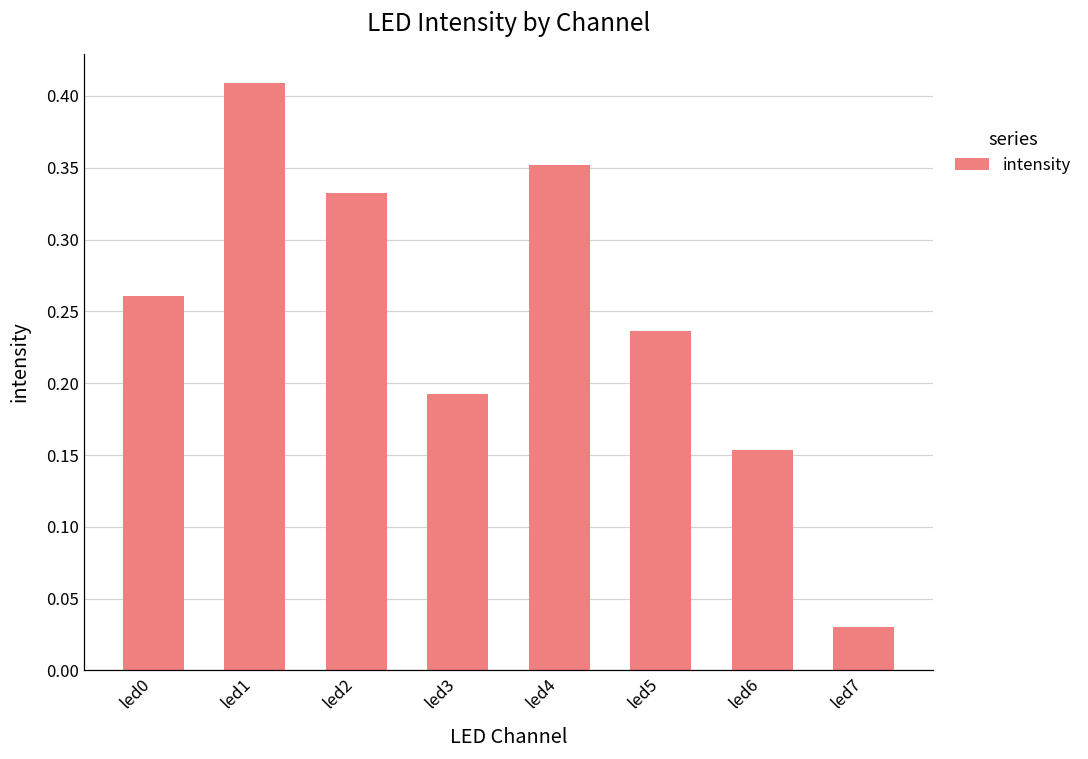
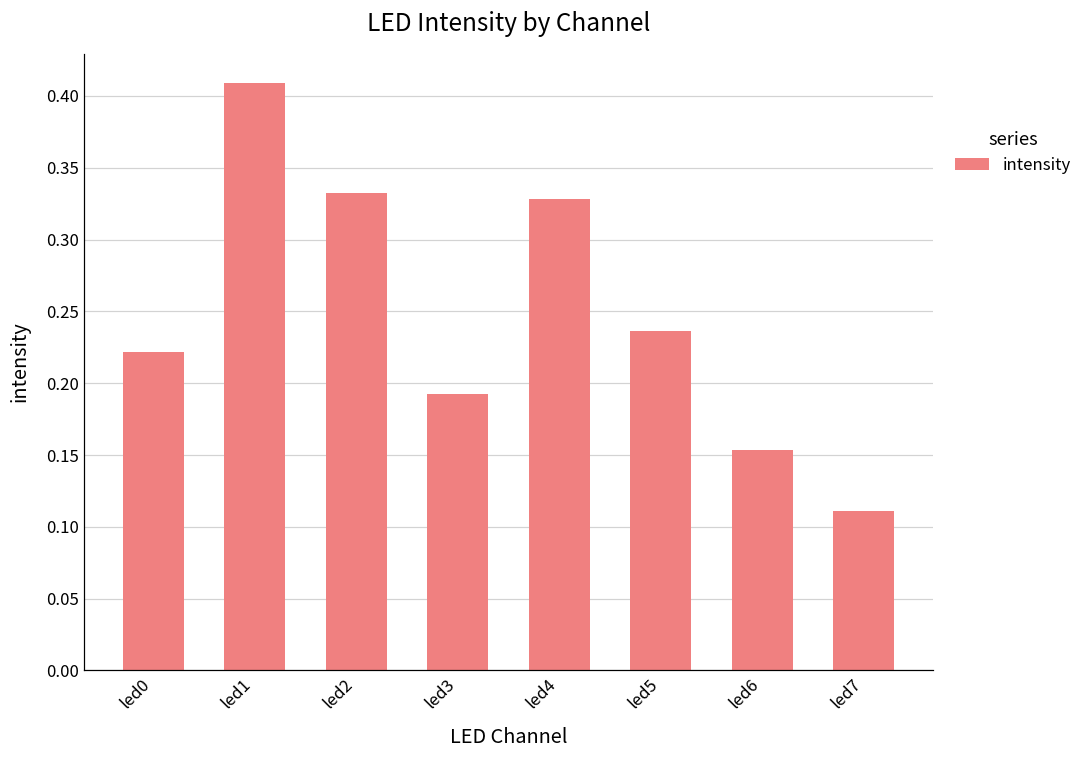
led0: 0.261 -> 0.222
led4: 0.352 -> 0.328
led7: 0.030 -> 0.111
